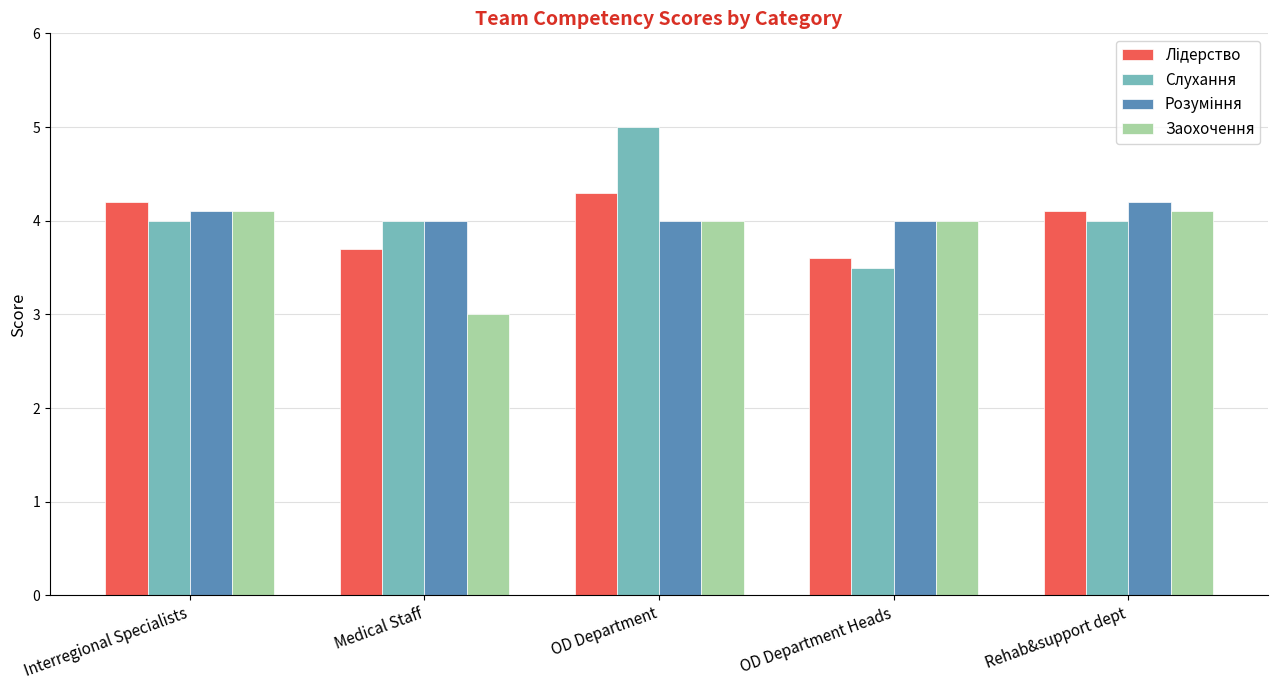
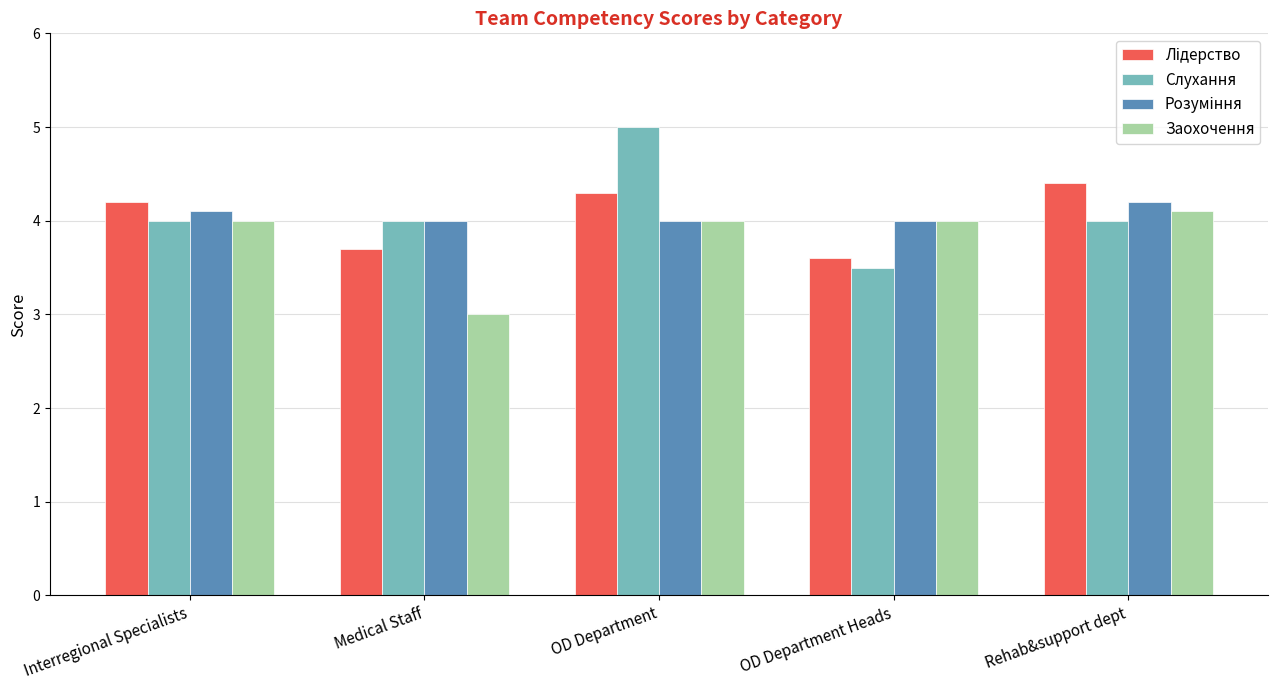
Заохочення, Interregional Specialists: 4.1 -> 4.0
Лідерство, Rehab&support dept: 4.1 -> 4.4
